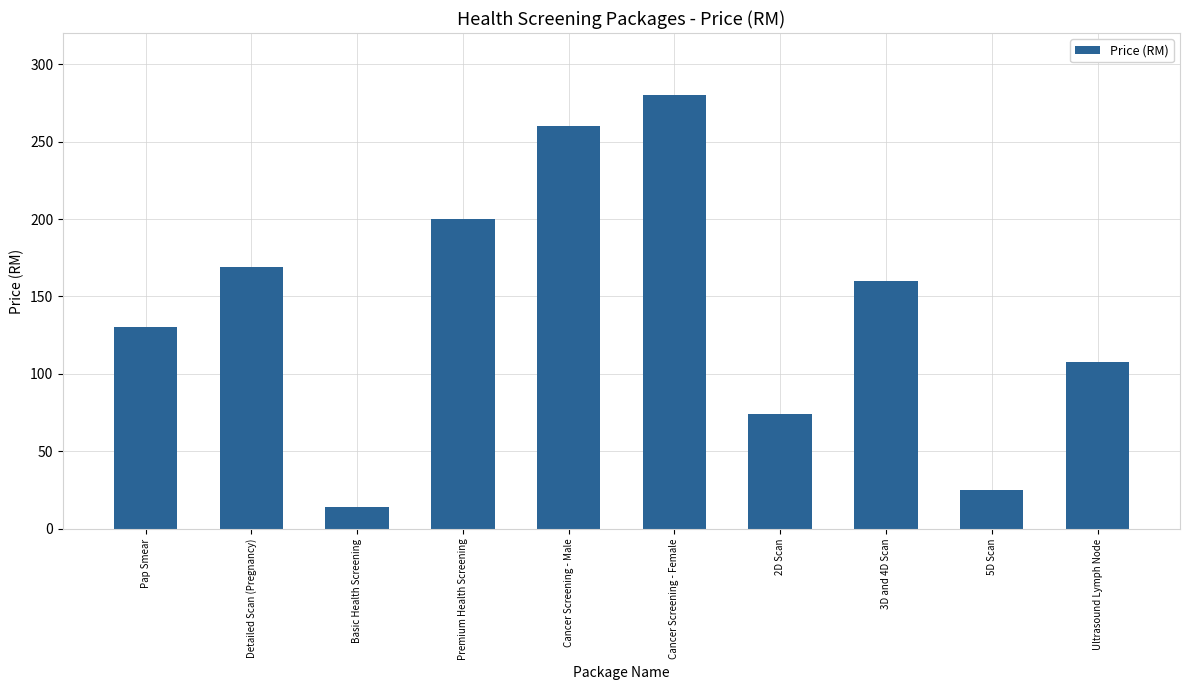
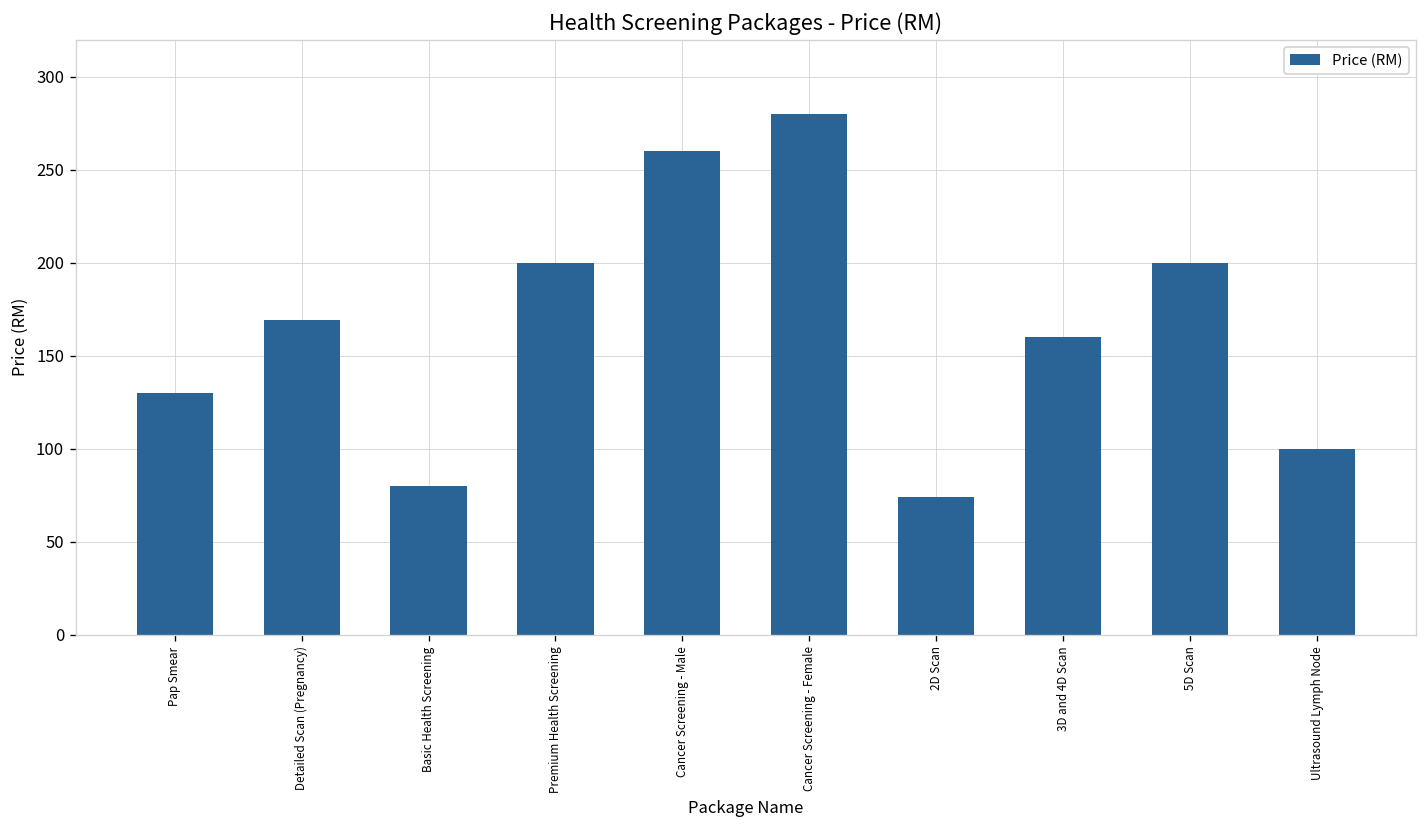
Basic Health Screening: 14 -> 80
5D Scan: 25 -> 200
Ultrasound Lymph Node: 108 -> 100
